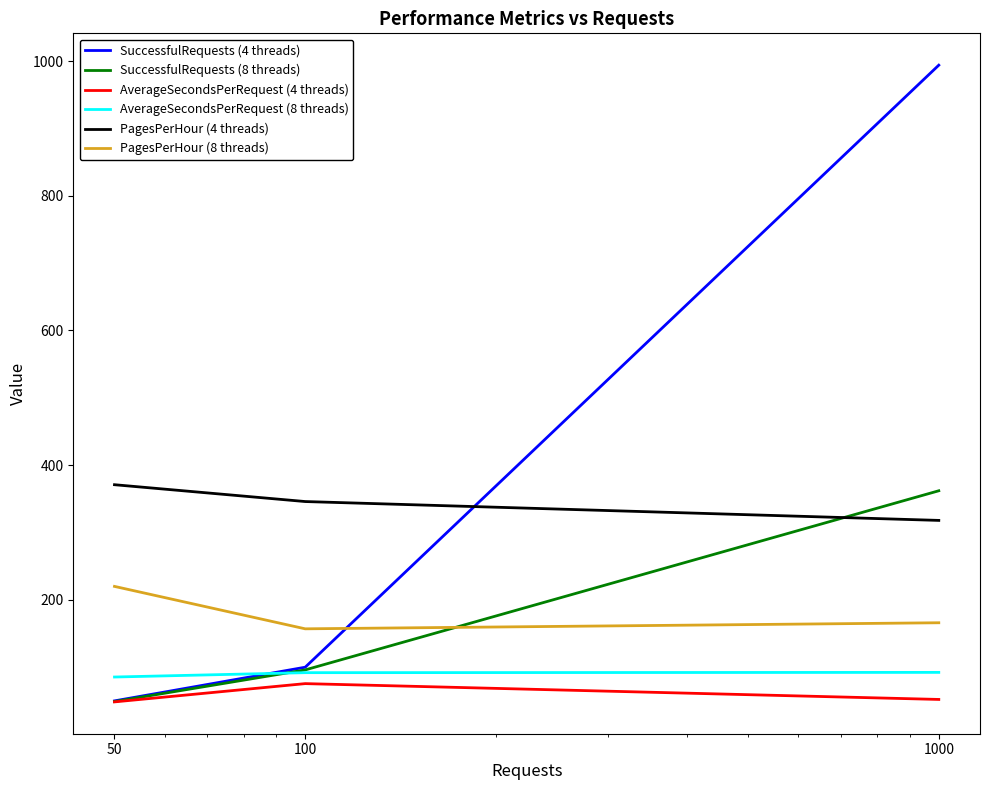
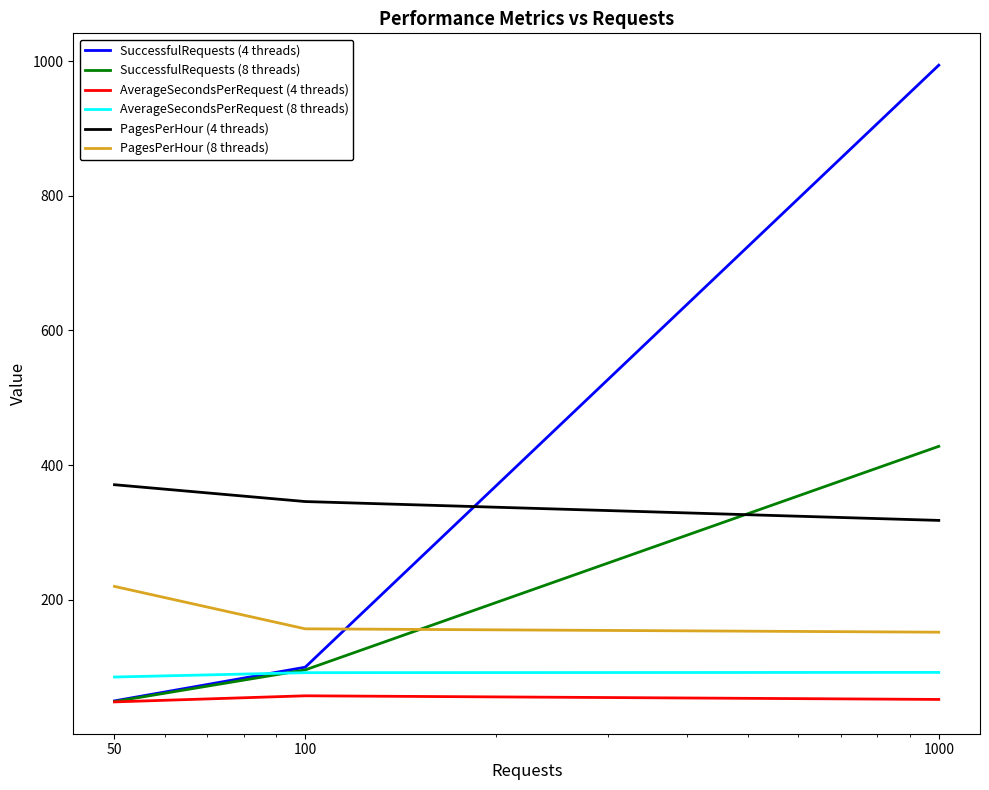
AverageSecondsPerRequest (4 threads), 100: 80 -> 60
SuccessfulRequests (8 threads), 1000: 360 -> 430
PagesPerHour (8 threads), 1000: 170 -> 150
